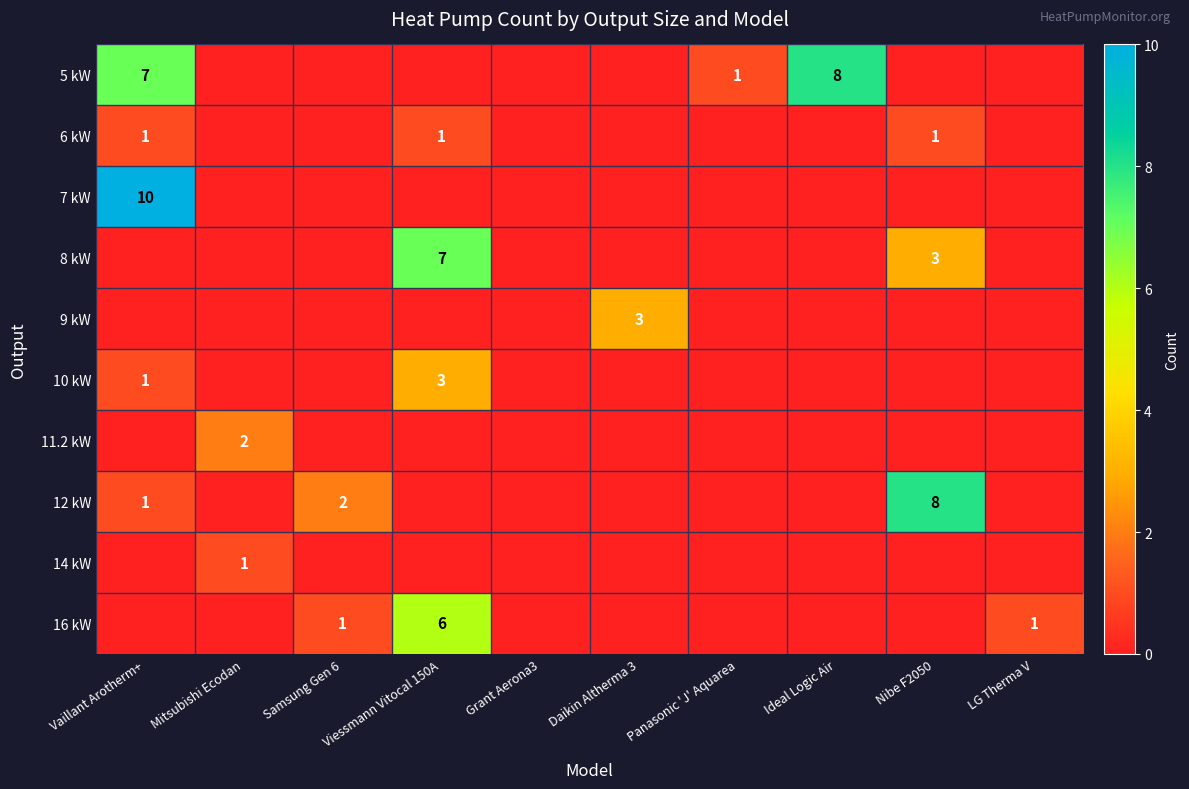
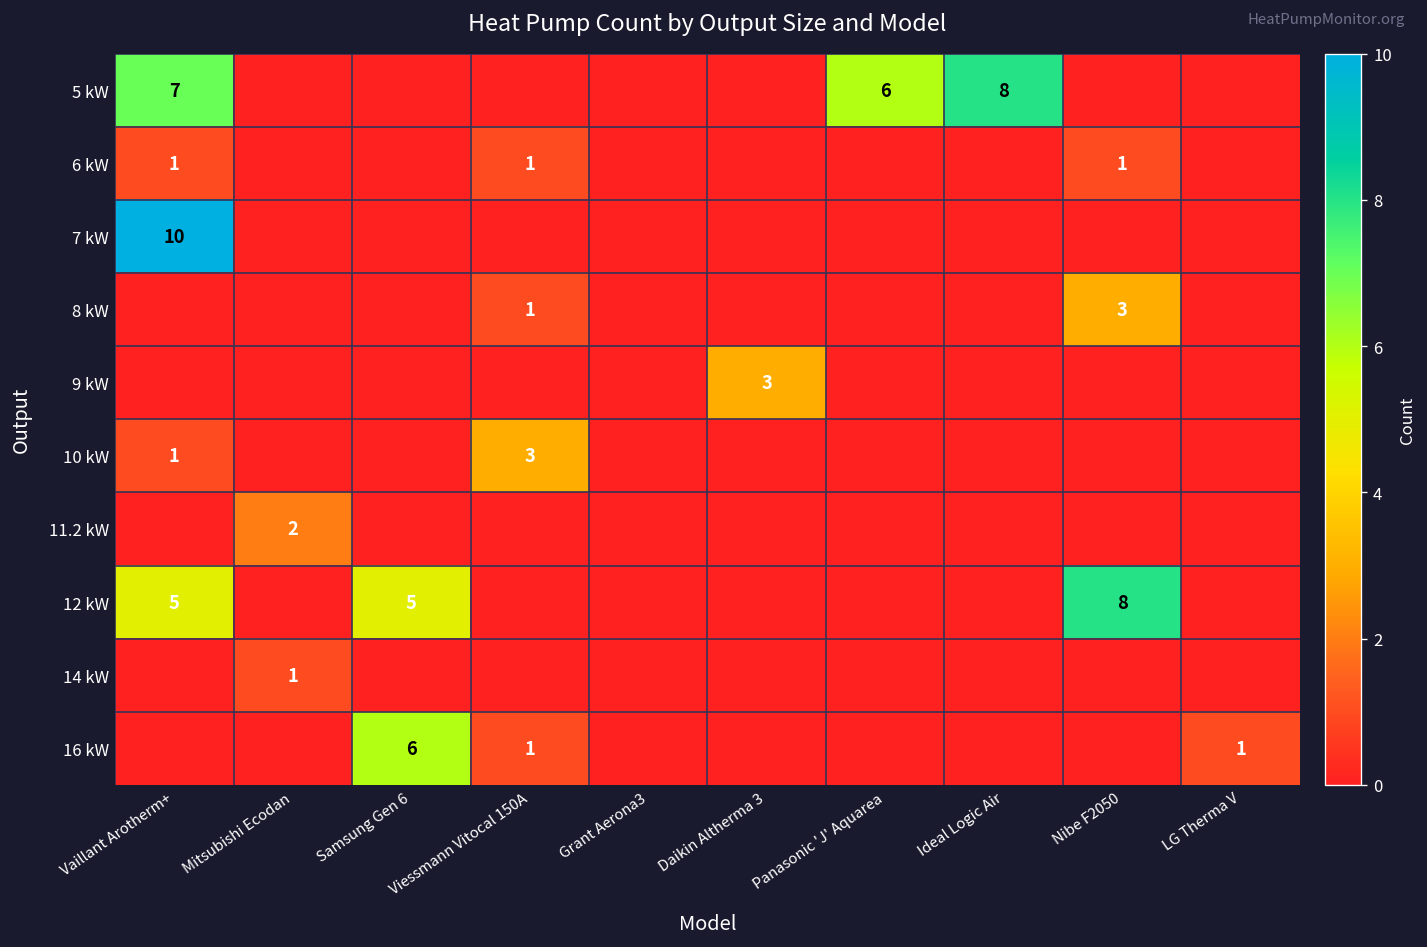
5 kW, Panasonic 'J' Aquarea: 1 -> 6
8 kW, Viessmann Vitocal 150A: 7 -> 1
12 kW, Vaillant Arotherm+: 1 -> 5
12 kW, Samsung Gen 6: 2 -> 5
16 kW, Samsung Gen 6: 1 -> 6
16 kW, Viessmann Vitocal 150A: 6 -> 1
